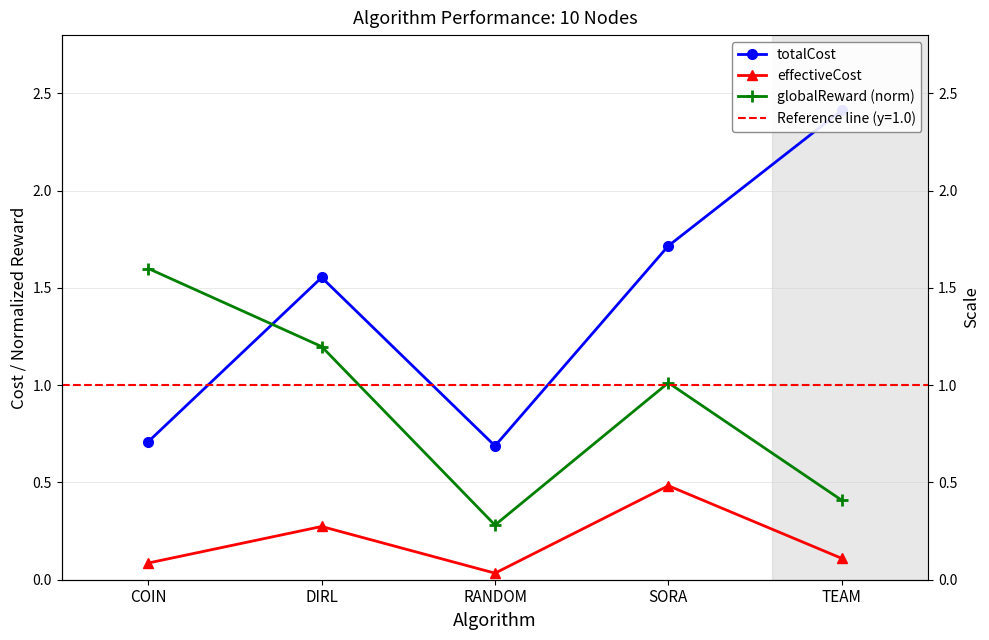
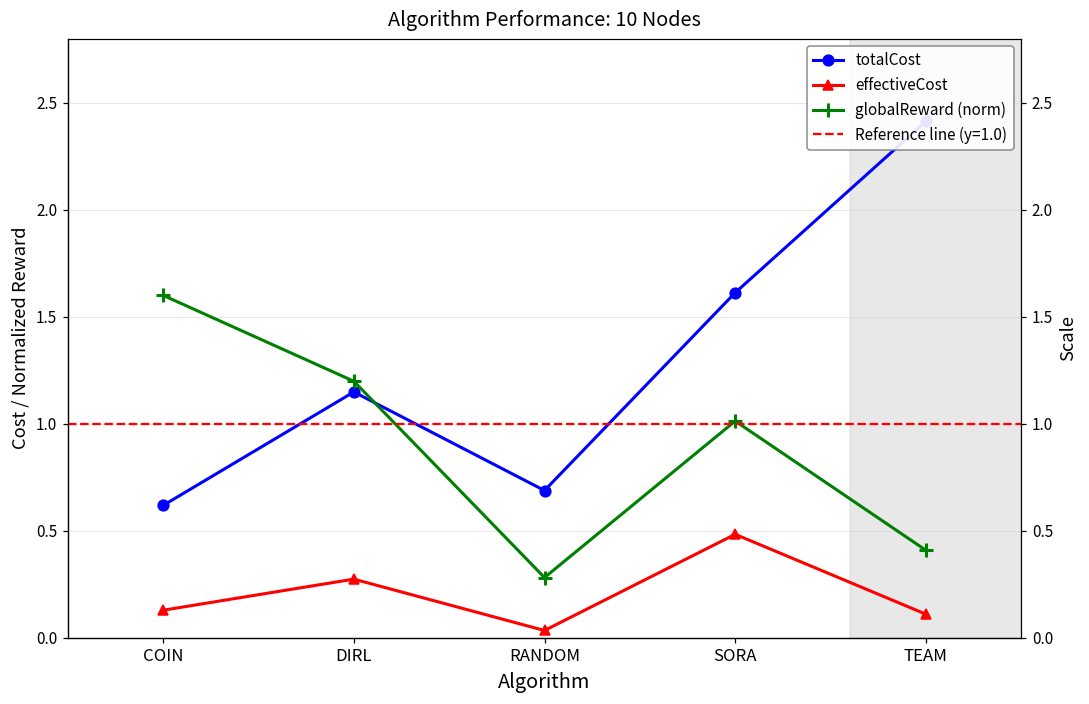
totalCost, COIN: 0.71 -> 0.62
effectiveCost, COIN: 0.09 -> 0.13
totalCost, DIRL: 1.55 -> 1.15
totalCost, SORA: 1.72 -> 1.61
